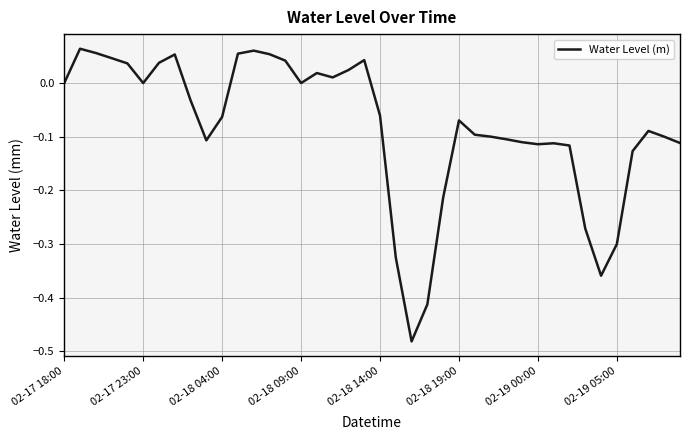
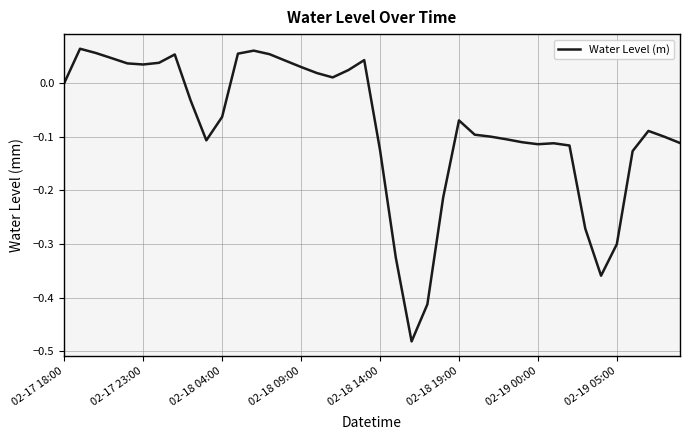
02-17 23:00: 0.00 -> 0.03
02-18 09:00: 0.00 -> 0.03
02-18 14:00: -0.06 -> -0.12
